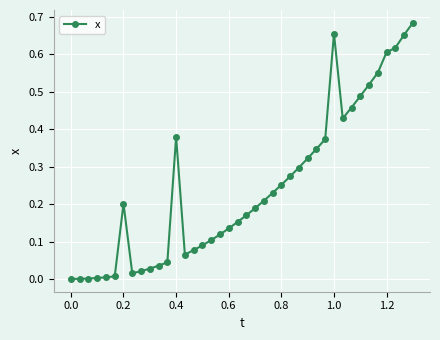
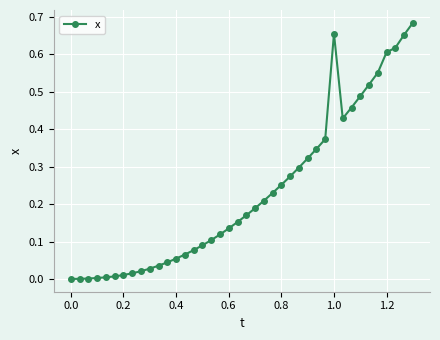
0.2: 0.20 -> 0.01
0.4: 0.38 -> 0.06
